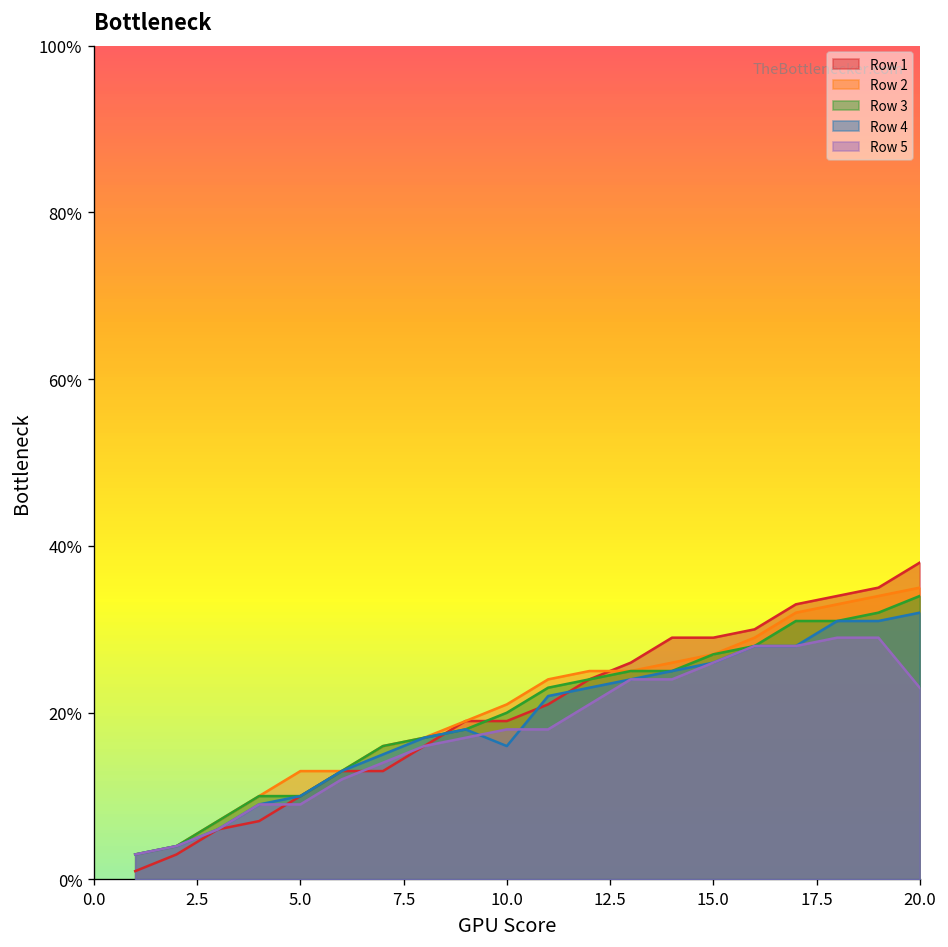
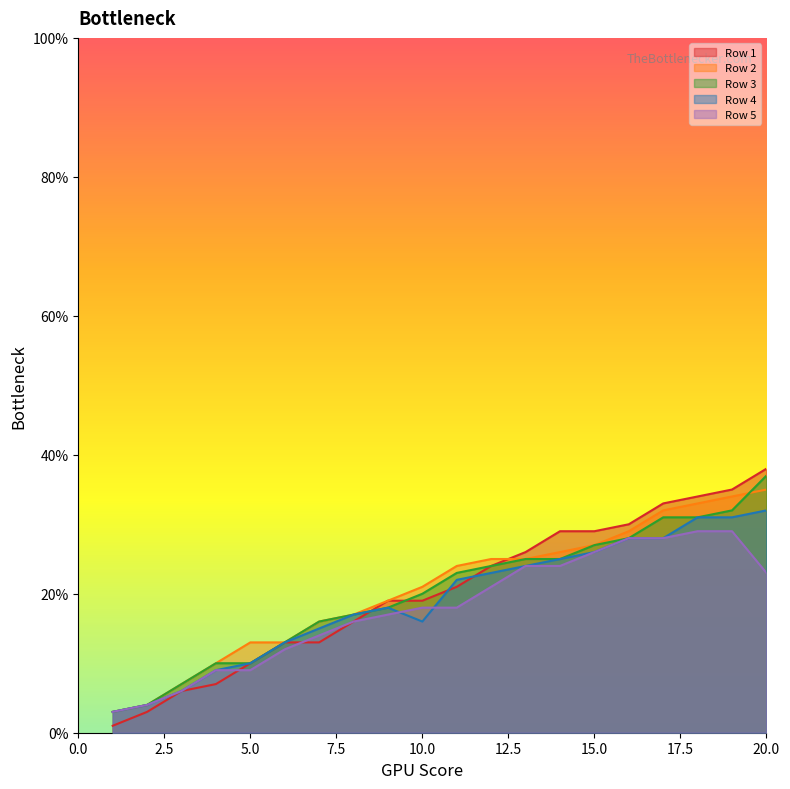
Row 3, 20.0: 34% -> 37%
